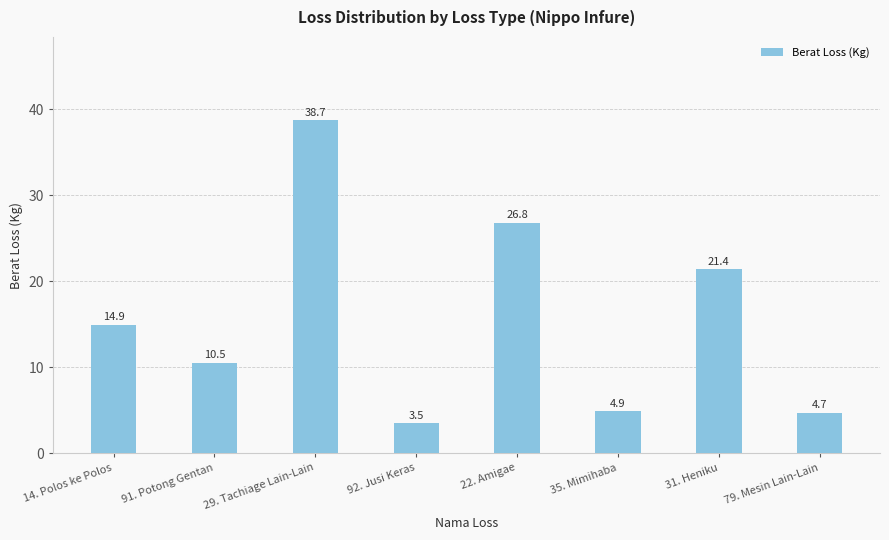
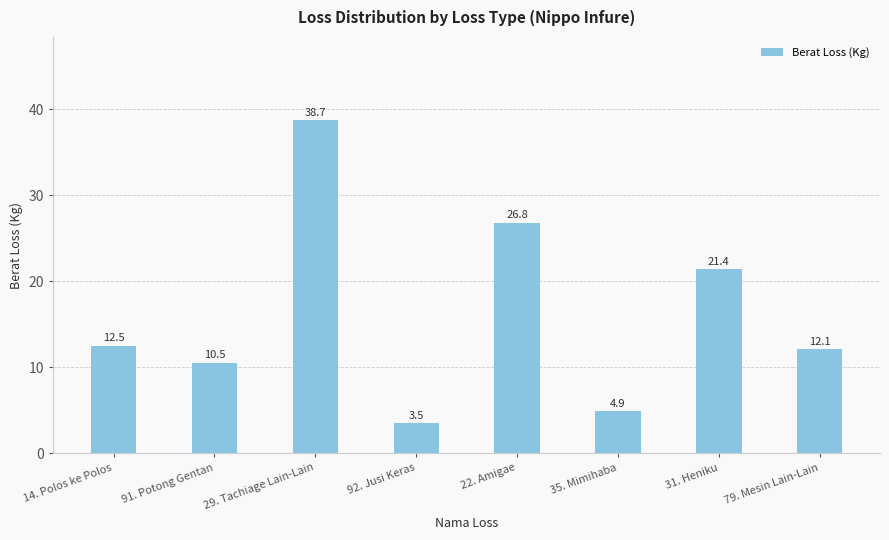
14. Polos ke Polos: 14.9 -> 12.5
79. Mesin Lain-Lain: 4.7 -> 12.1
